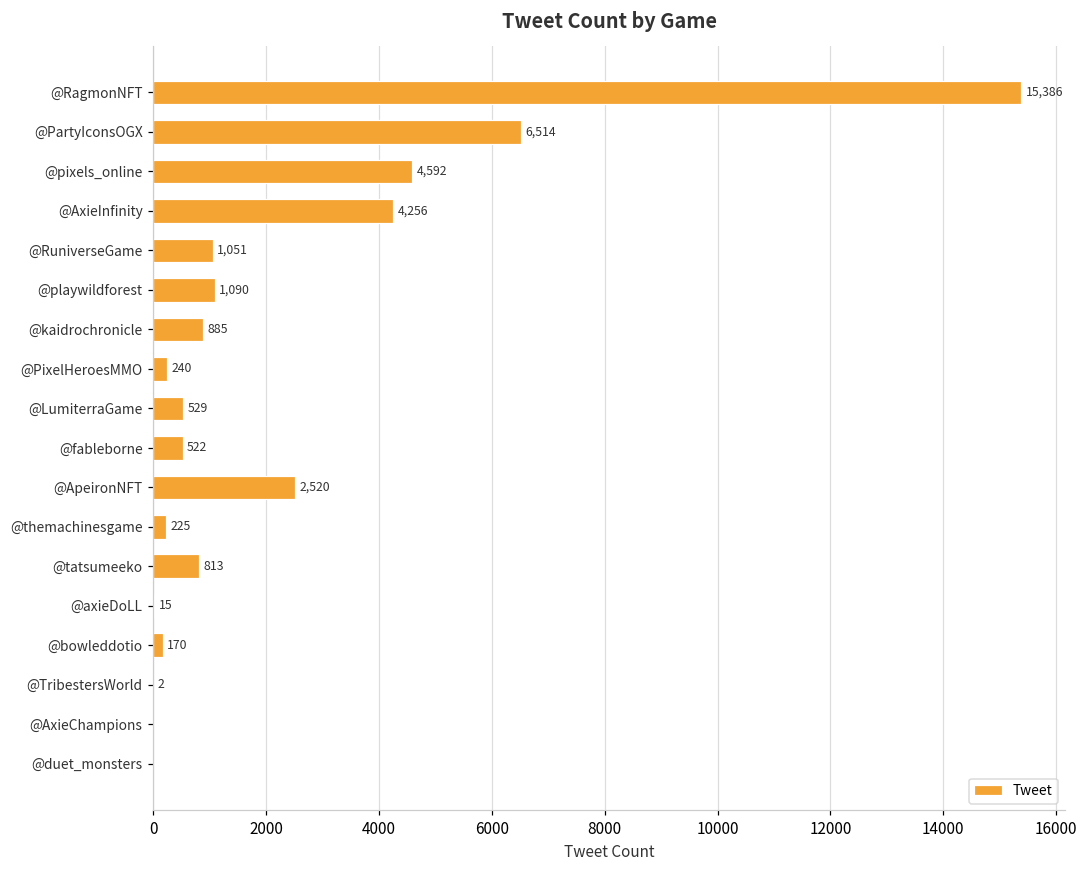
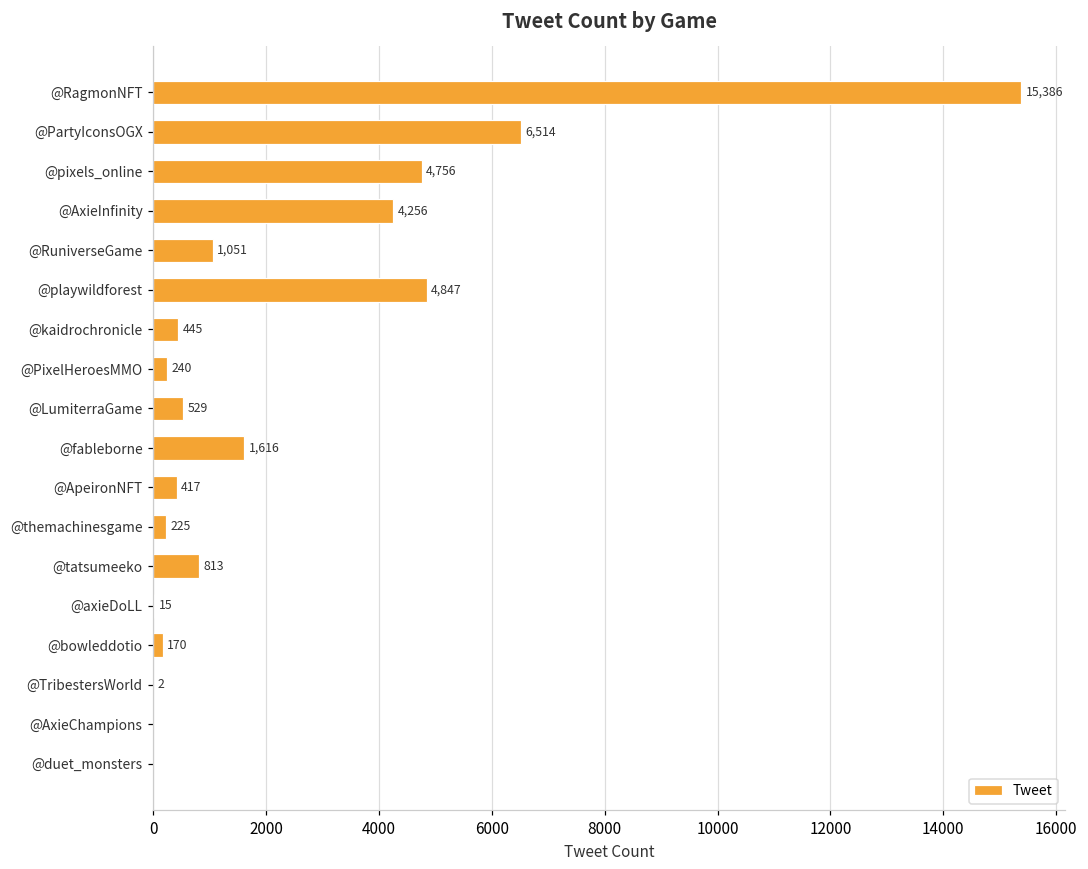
@pixels_online: 4,592 -> 4,756
@playwildforest: 1,090 -> 4,847
@kaidrochronicle: 885 -> 445
@fableborne: 522 -> 1,616
@ApeironNFT: 2,520 -> 417
